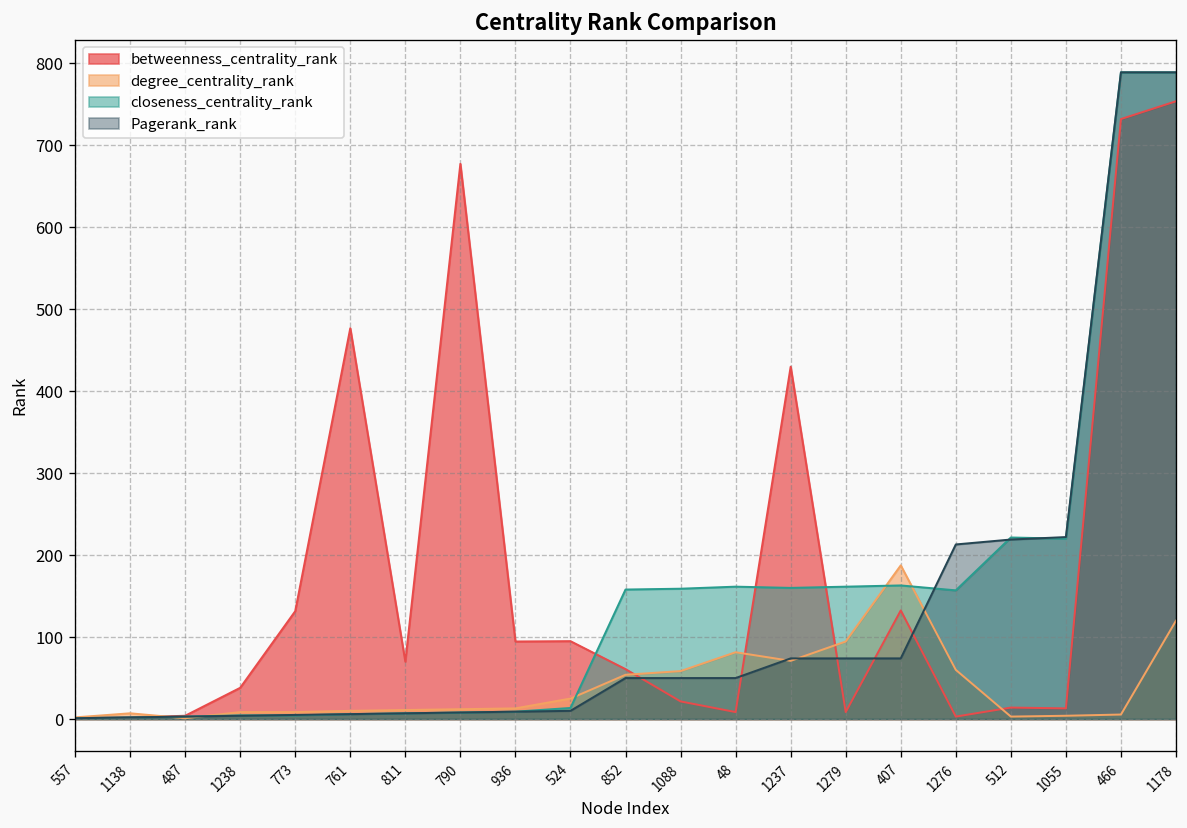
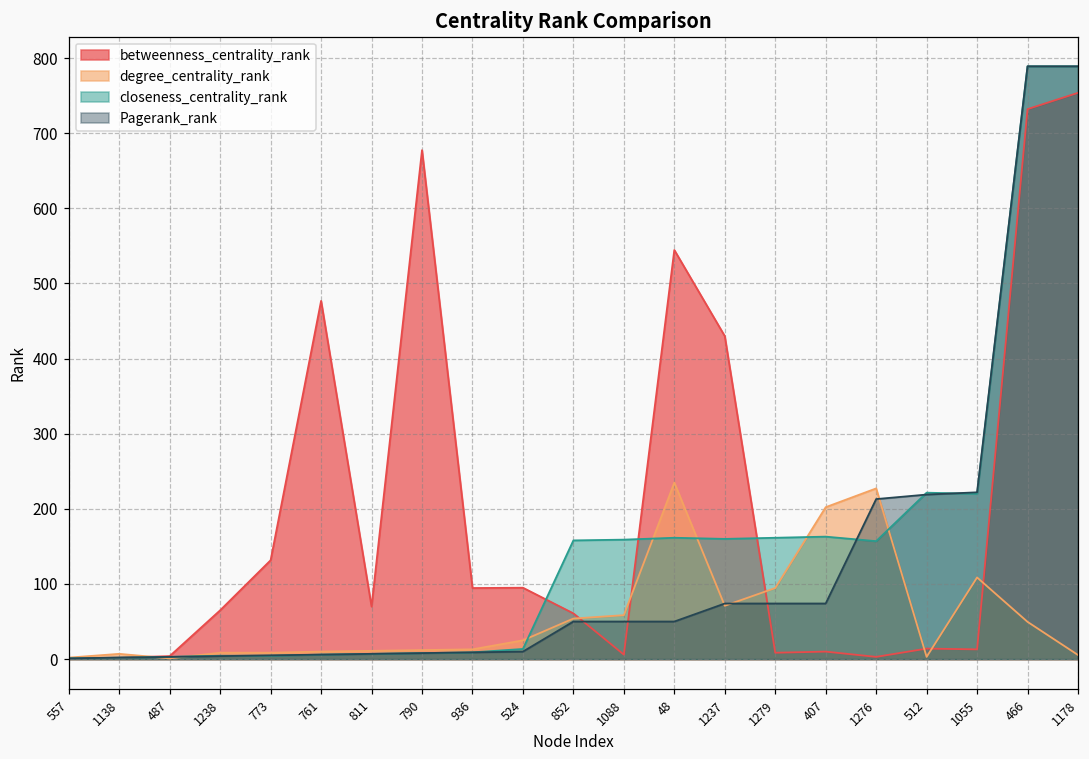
betweenness_centrality_rank, 1238: 40 -> 70
betweenness_centrality_rank, 1088: 20 -> 10
betweenness_centrality_rank, 48: 10 -> 540
degree_centrality_rank, 48: 80 -> 230
betweenness_centrality_rank, 407: 130 -> 10
degree_centrality_rank, 407: 190 -> 200
degree_centrality_rank, 1276: 60 -> 230
degree_centrality_rank, 1055: 0 -> 110
degree_centrality_rank, 466: 10 -> 50
degree_centrality_rank, 1178: 120 -> 10
